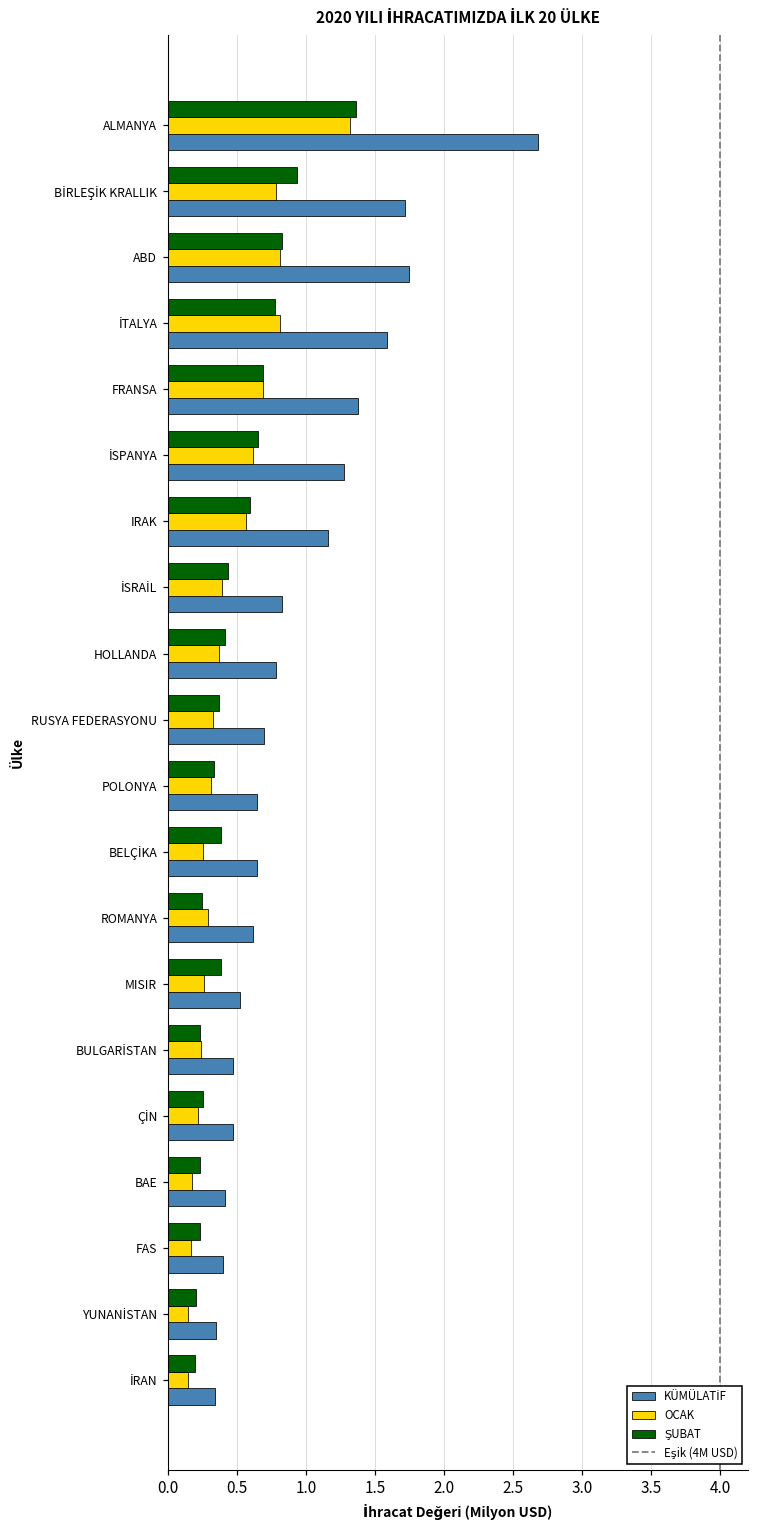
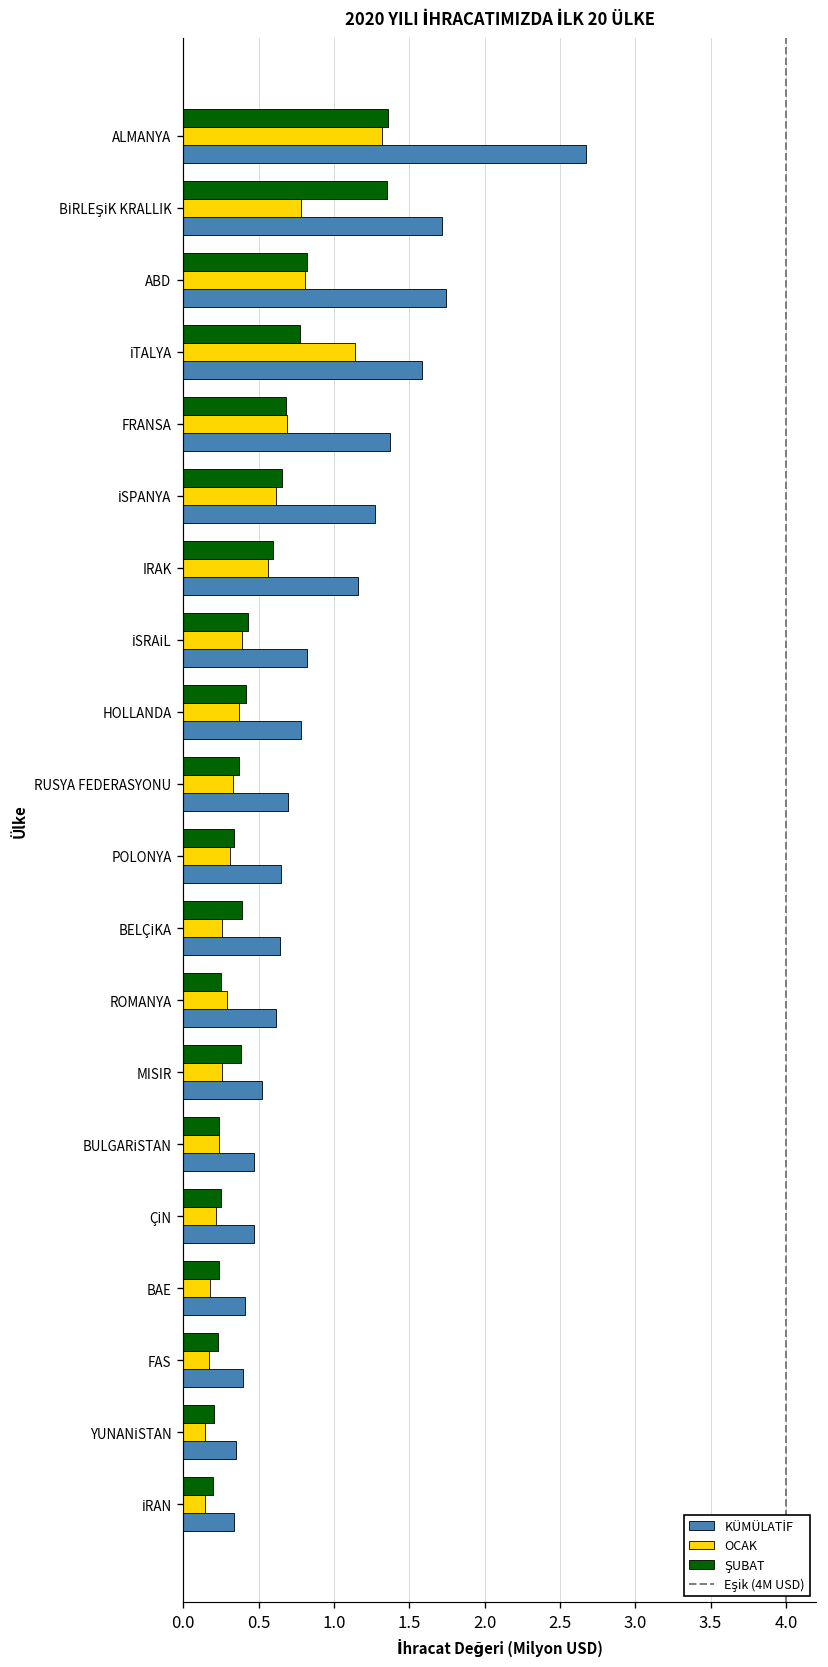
ŞUBAT, BİRLEŞİK KRALLIK: 0.93 -> 1.35
OCAK, İTALYA: 0.81 -> 1.14
